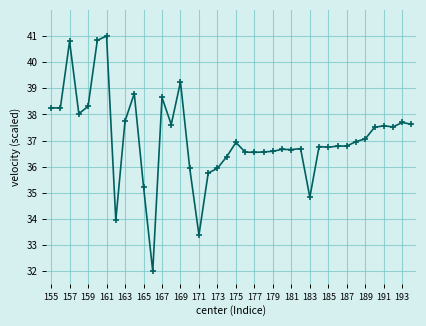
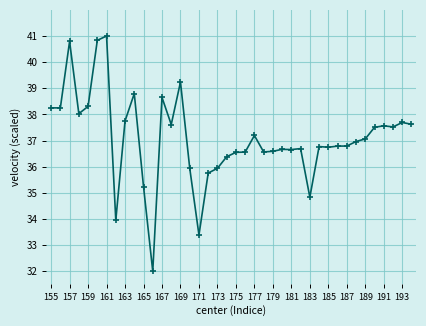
175: 36.9 -> 36.5
177: 36.5 -> 37.2
